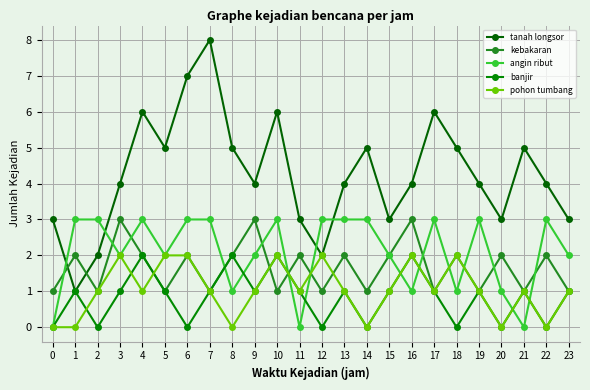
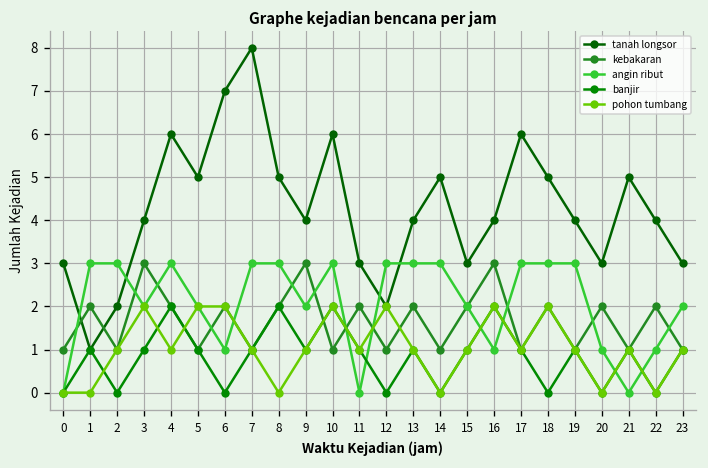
angin ribut, 6: 3 -> 1
angin ribut, 8: 1 -> 3
angin ribut, 18: 1 -> 3
angin ribut, 22: 3 -> 1
